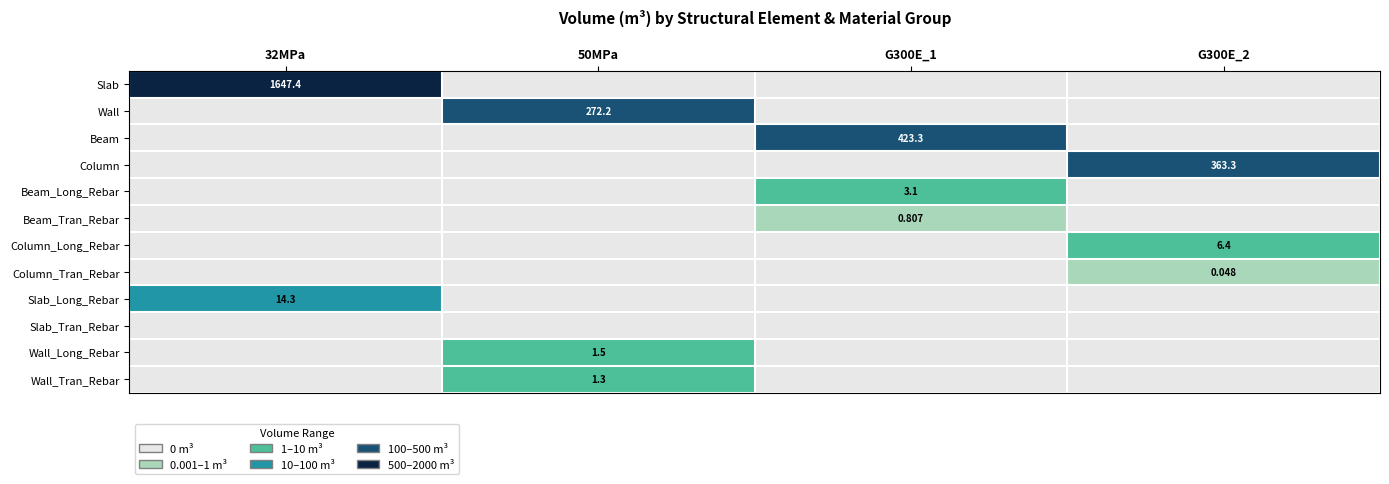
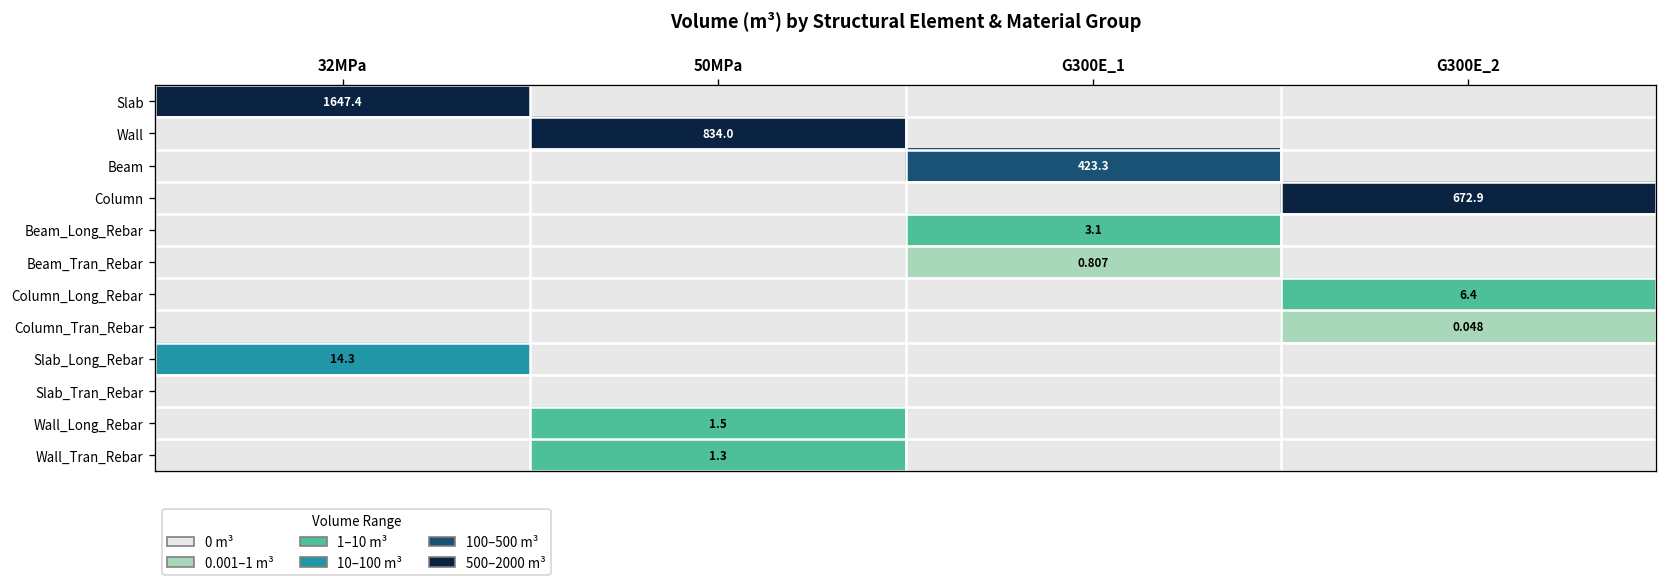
Wall, 50MPa: 272.2 -> 834.0
Column, G300E_2: 363.3 -> 672.9
